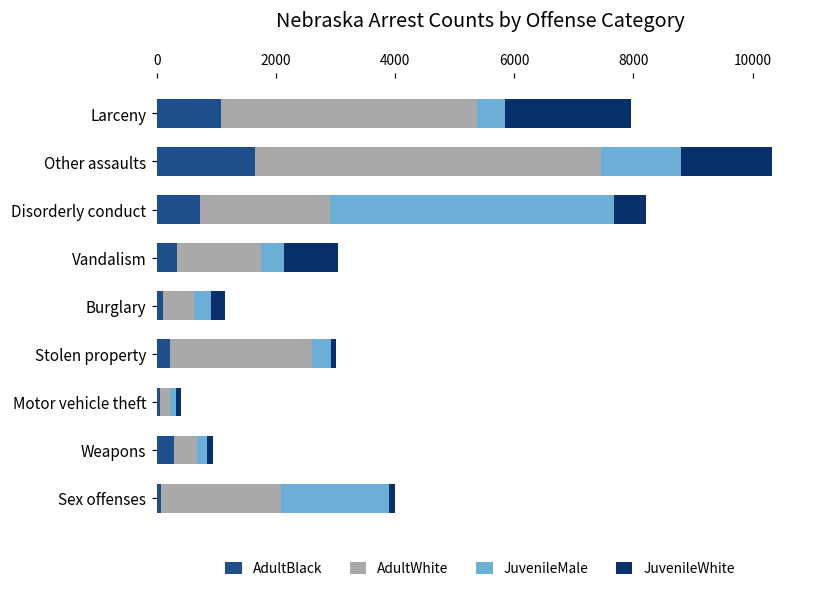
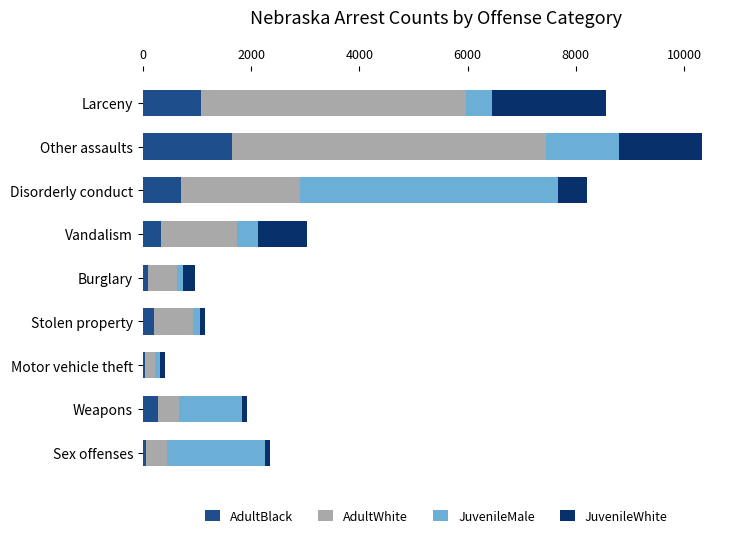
AdultWhite, Larceny: 4300 -> 4900
JuvenileMale, Burglary: 300 -> 100
AdultWhite, Stolen property: 2400 -> 700
JuvenileMale, Stolen property: 300 -> 100
JuvenileMale, Weapons: 200 -> 1200
AdultWhite, Sex offenses: 2000 -> 400
